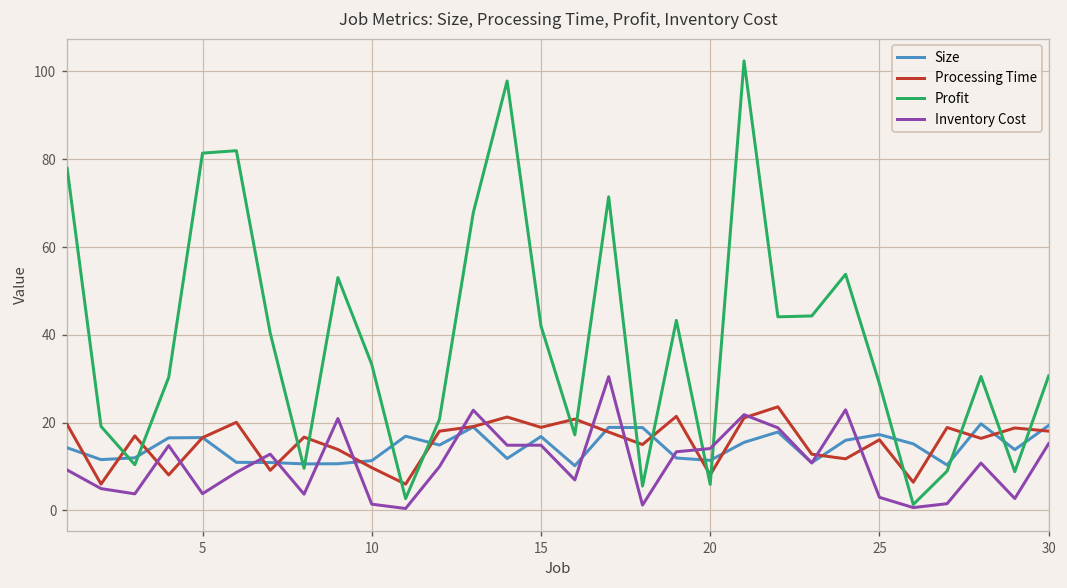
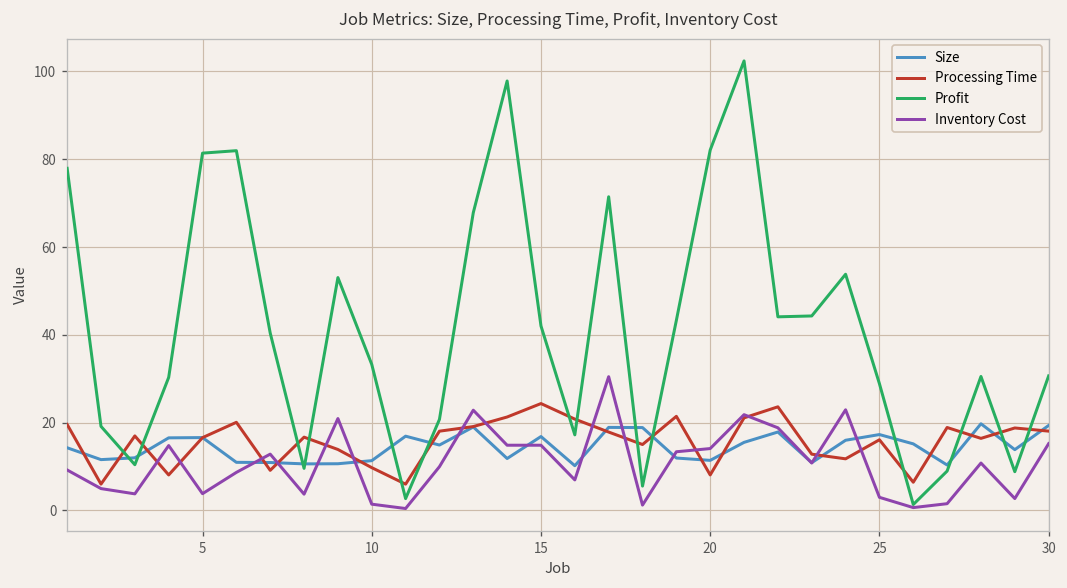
Processing Time, 15: 19 -> 24
Profit, 20: 6 -> 82
